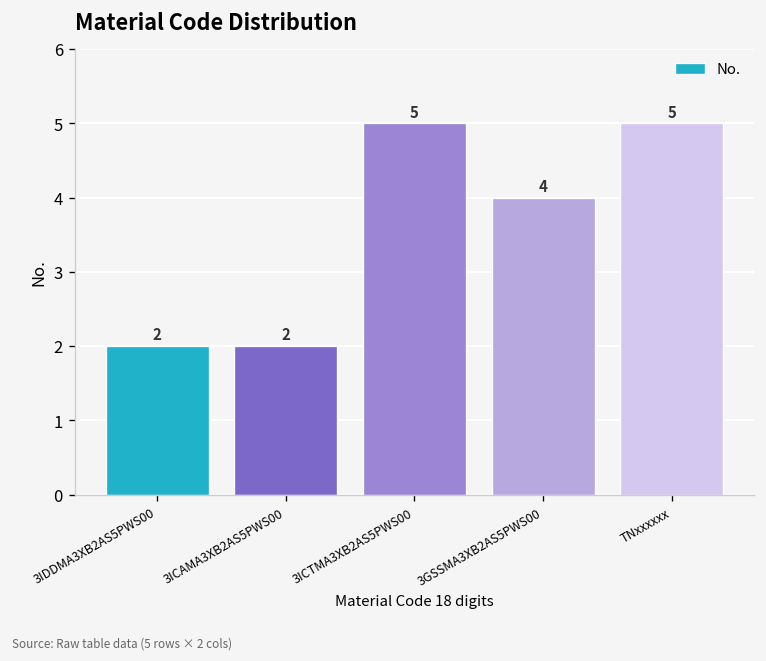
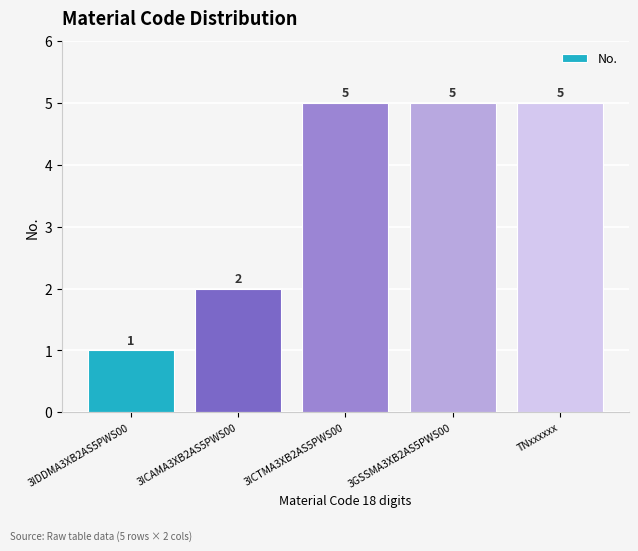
3IDDMA3XB2AS5PWS00: 2 -> 1
3GSSMA3XB2AS5PWS00: 4 -> 5
